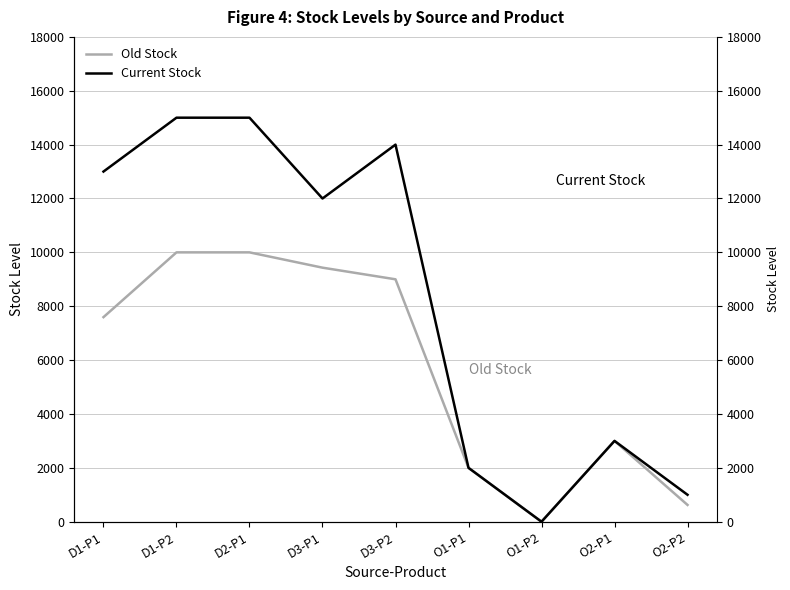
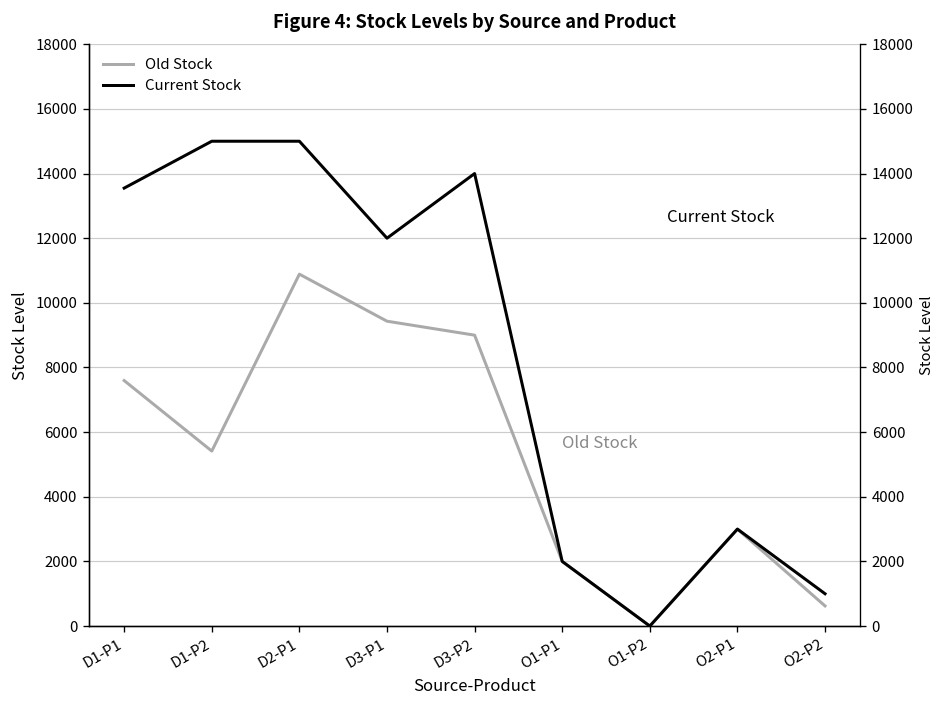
Current Stock, D1-P1: 13000 -> 13600
Old Stock, D1-P2: 10000 -> 5400
Old Stock, D2-P1: 10000 -> 10900
